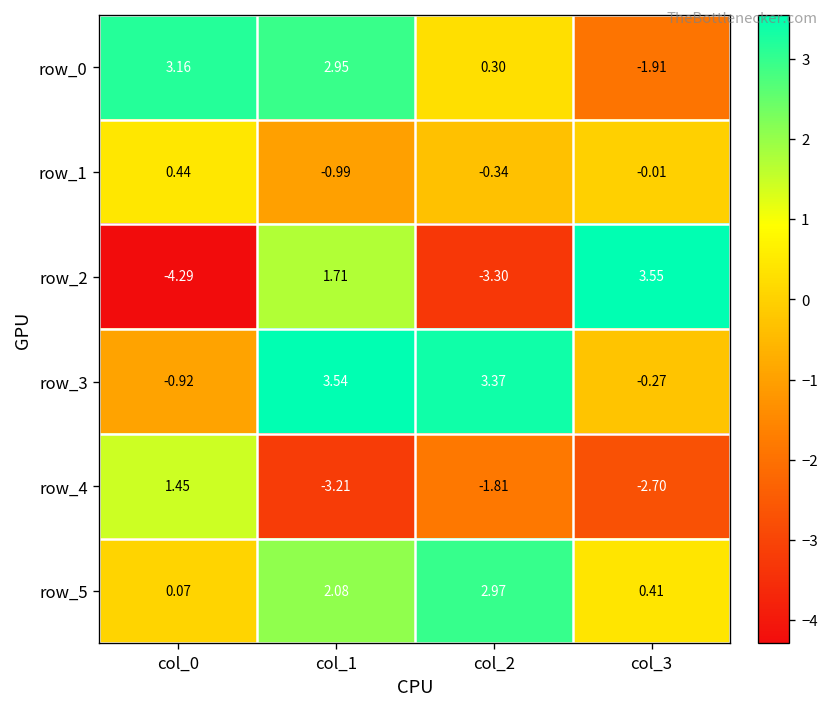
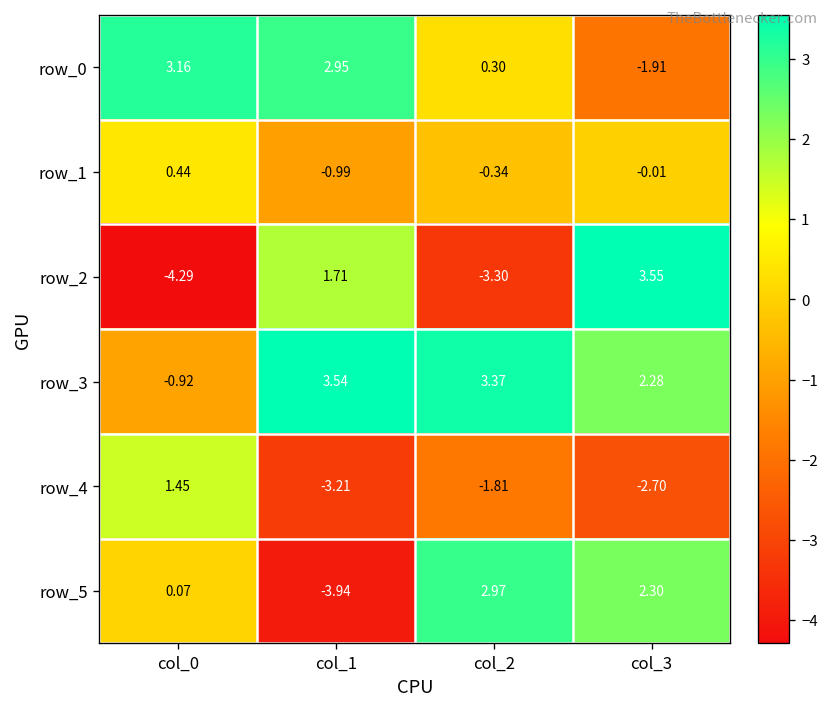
row_3, col_3: -0.27 -> 2.28
row_5, col_1: 2.08 -> -3.94
row_5, col_3: 0.41 -> 2.30
